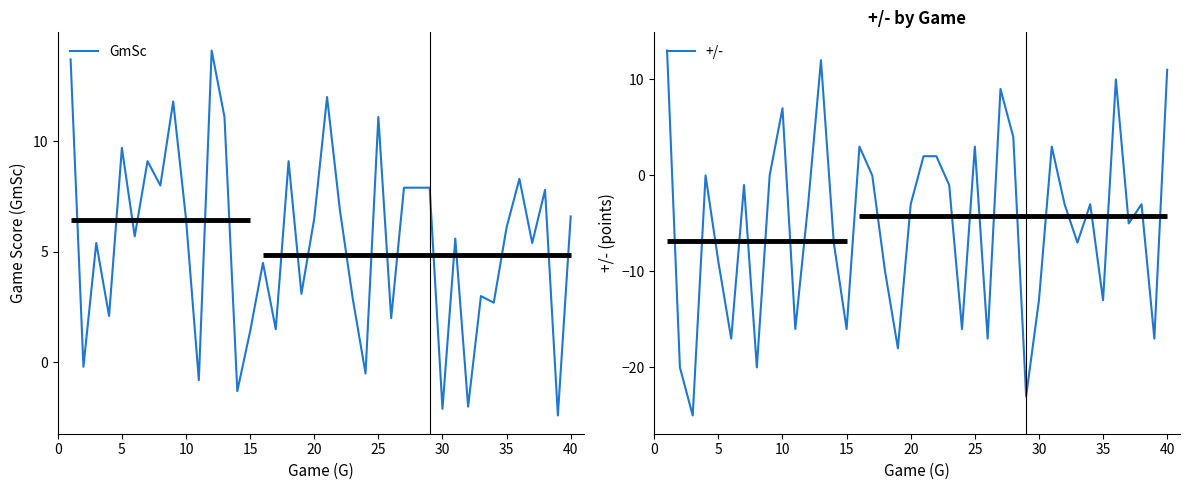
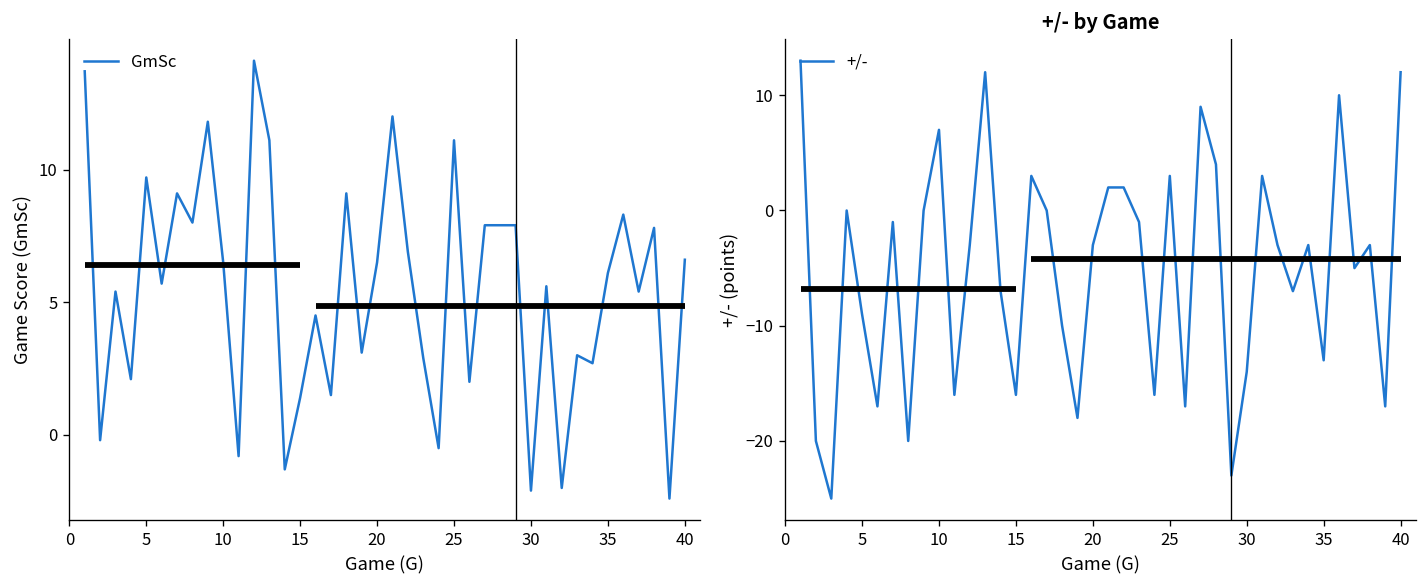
+/- by Game, 30: -13 -> -14
+/- by Game, 40: 11 -> 12
